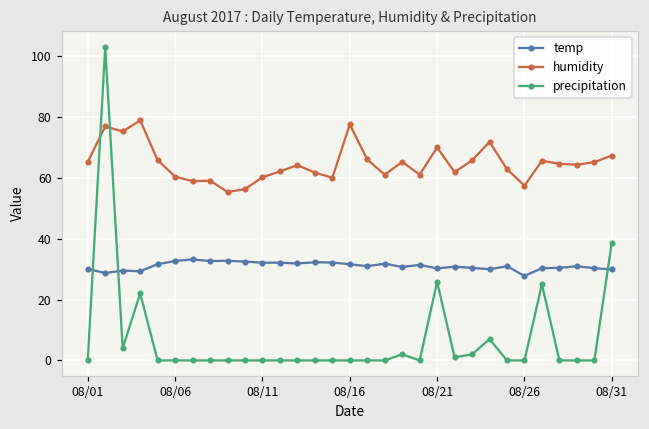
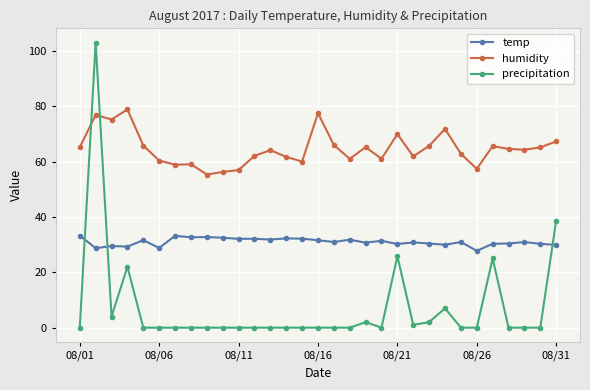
temp, 08/01: 30 -> 33
temp, 08/06: 33 -> 29
humidity, 08/11: 60 -> 57
